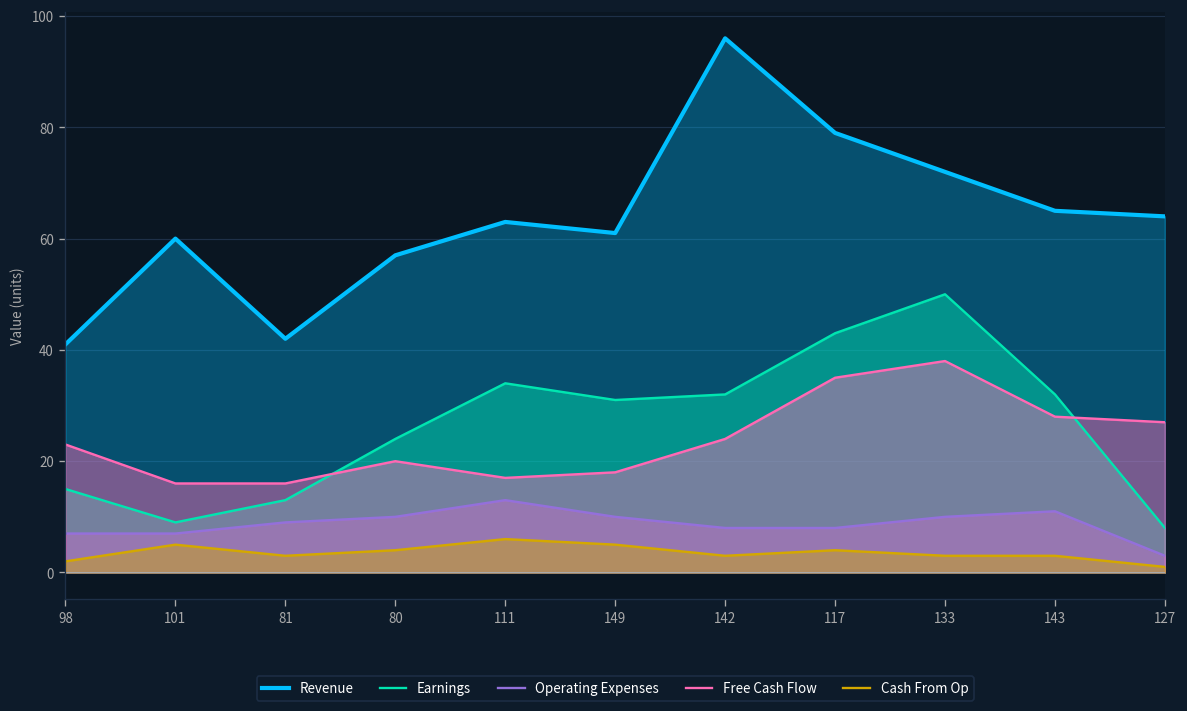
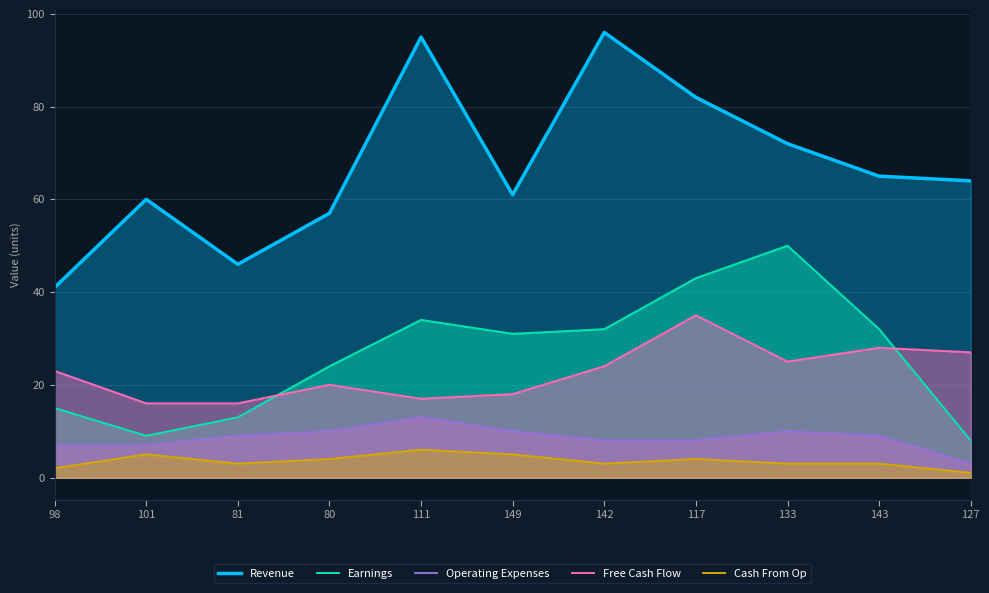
Revenue, 81: 42 -> 46
Revenue, 111: 63 -> 95
Revenue, 117: 79 -> 82
Free Cash Flow, 133: 38 -> 25
Operating Expenses, 143: 11 -> 9
